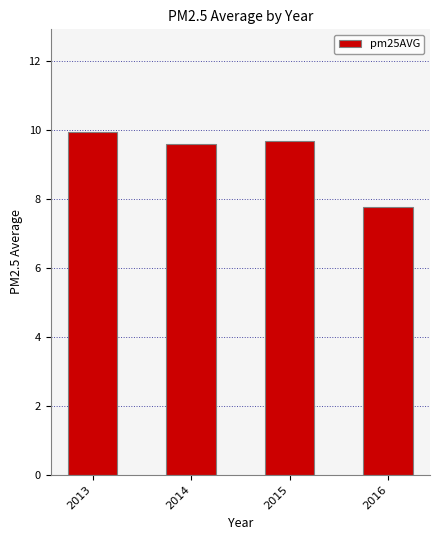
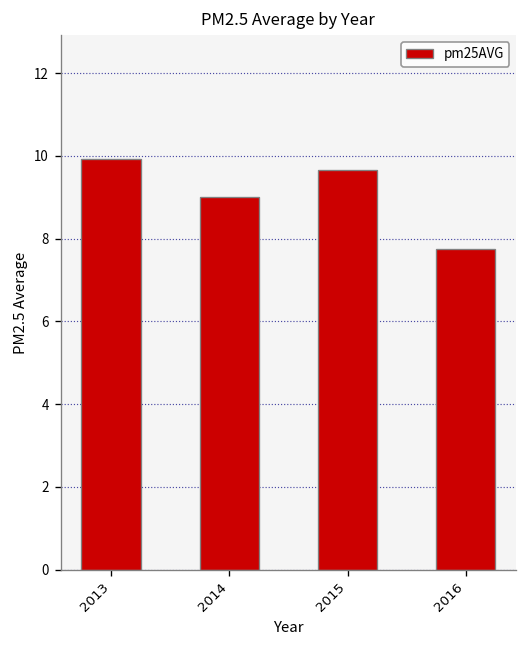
2014: 9.6 -> 9.0
